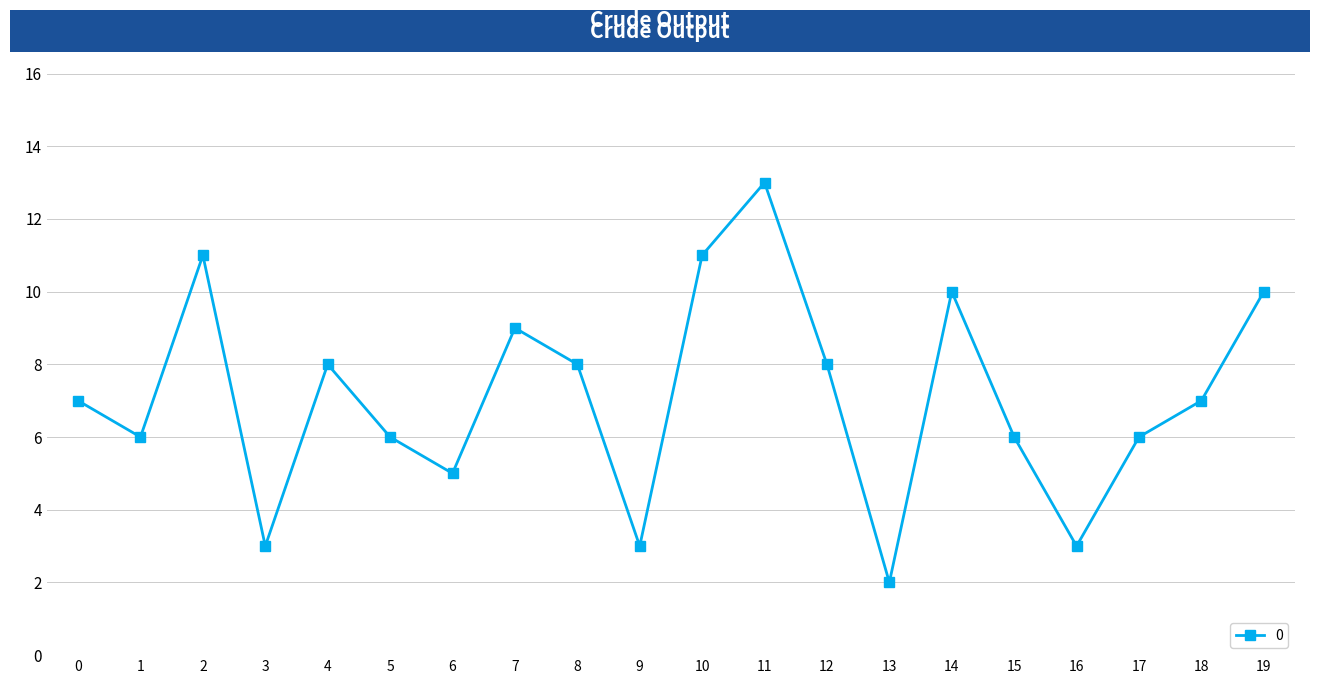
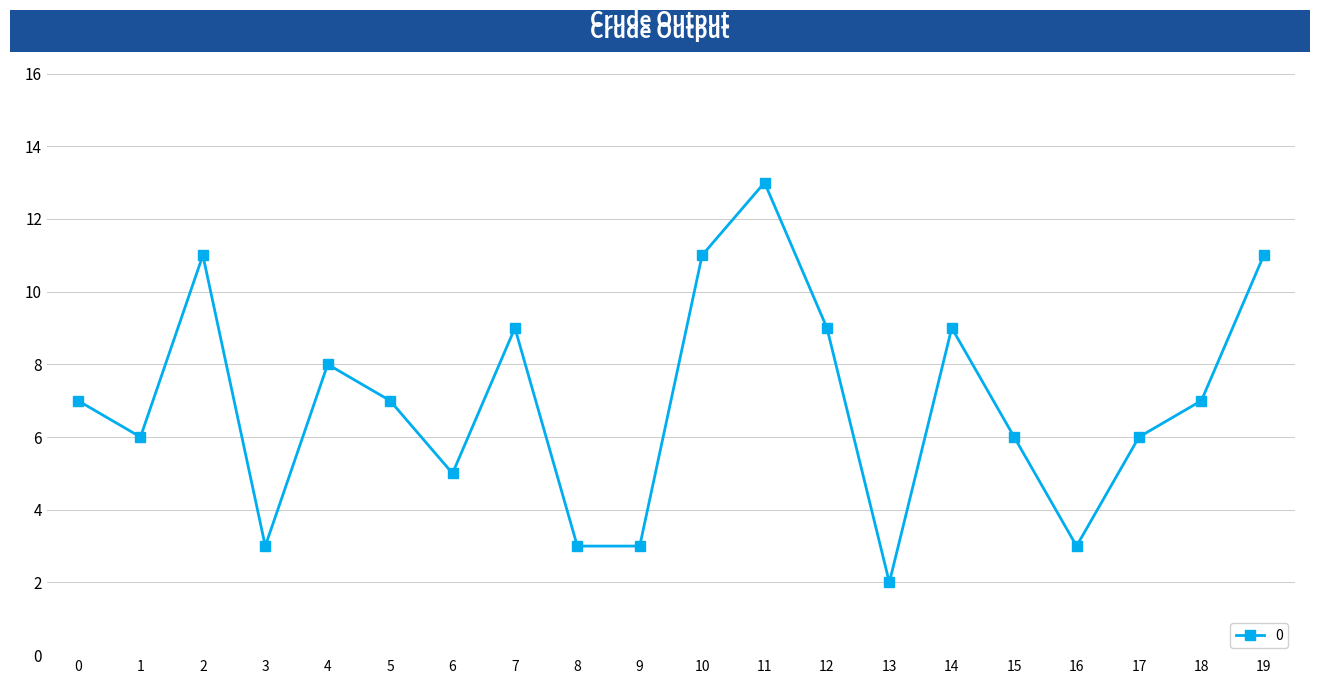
5: 6 -> 7
8: 8 -> 3
12: 8 -> 9
14: 10 -> 9
19: 10 -> 11
